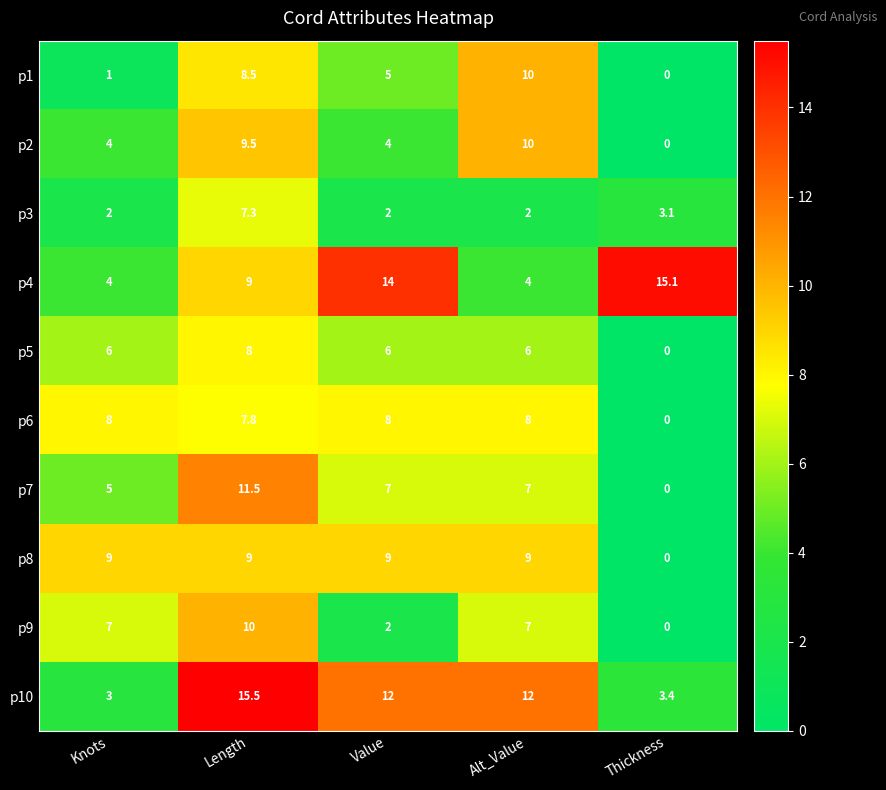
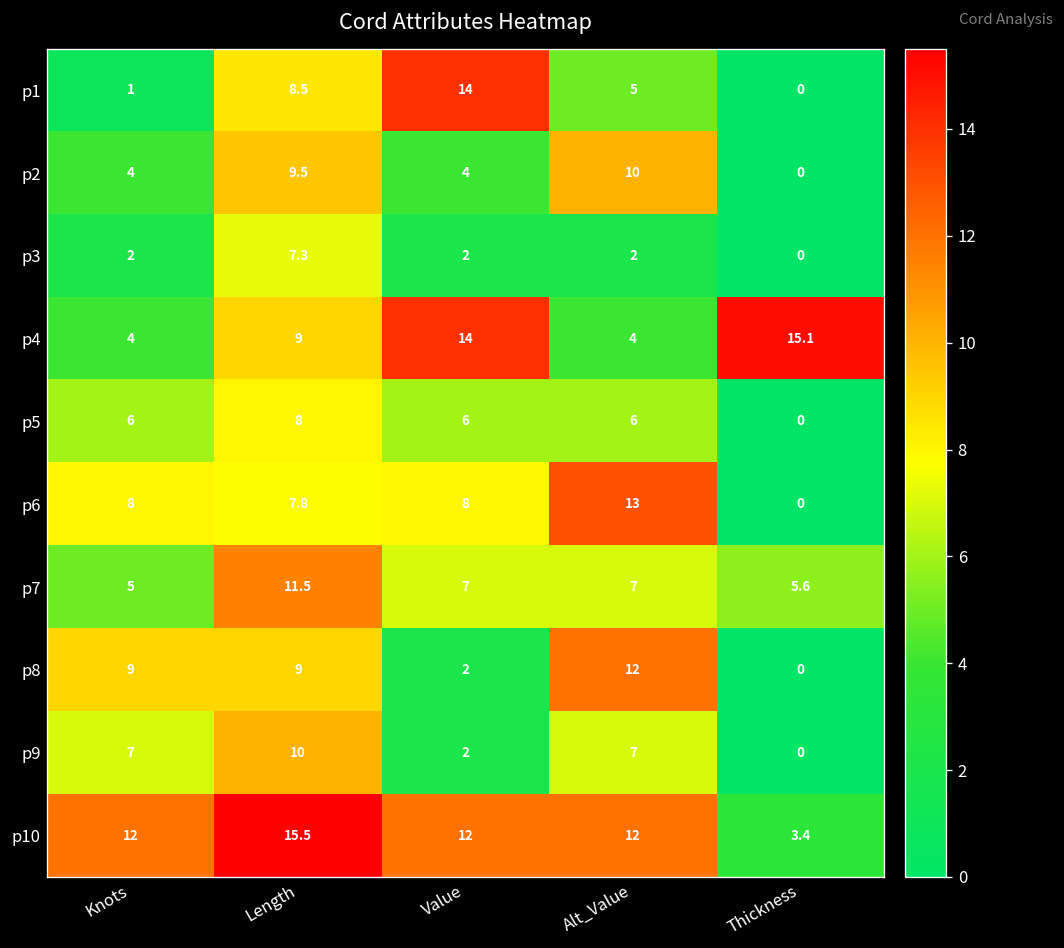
p1, Value: 5 -> 14
p1, Alt_Value: 10 -> 5
p3, Thickness: 3.1 -> 0
p6, Alt_Value: 8 -> 13
p7, Thickness: 0 -> 5.6
p8, Value: 9 -> 2
p8, Alt_Value: 9 -> 12
p10, Knots: 3 -> 12
